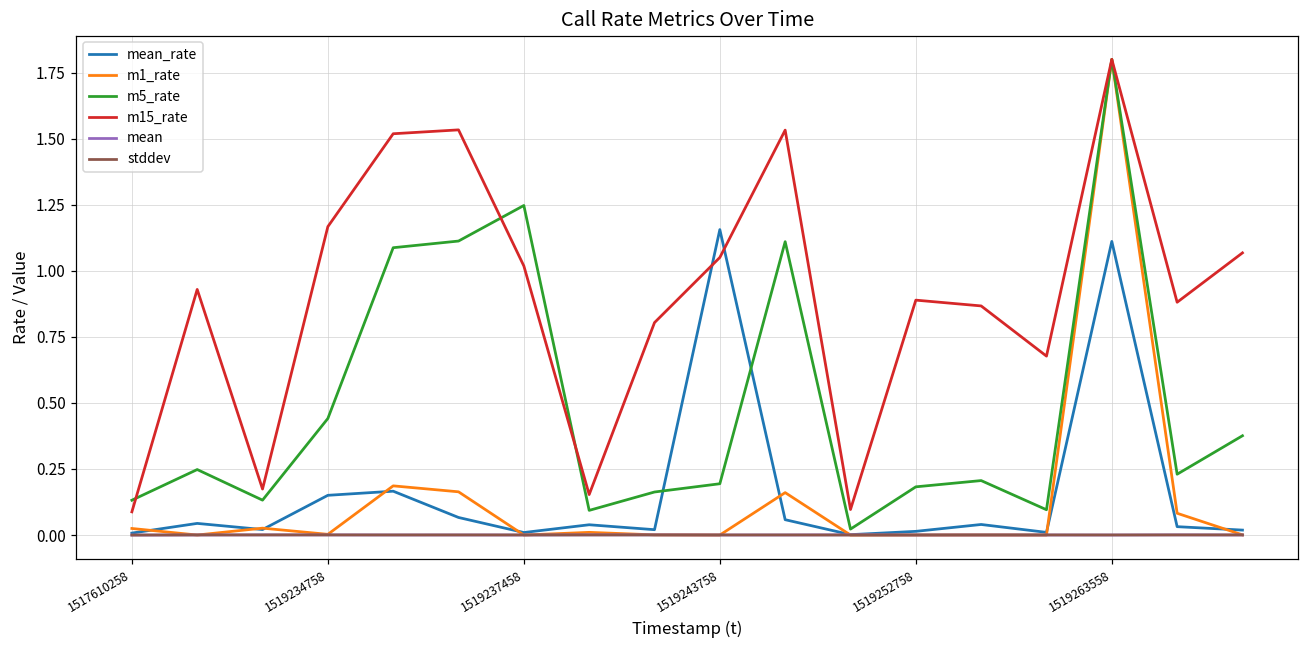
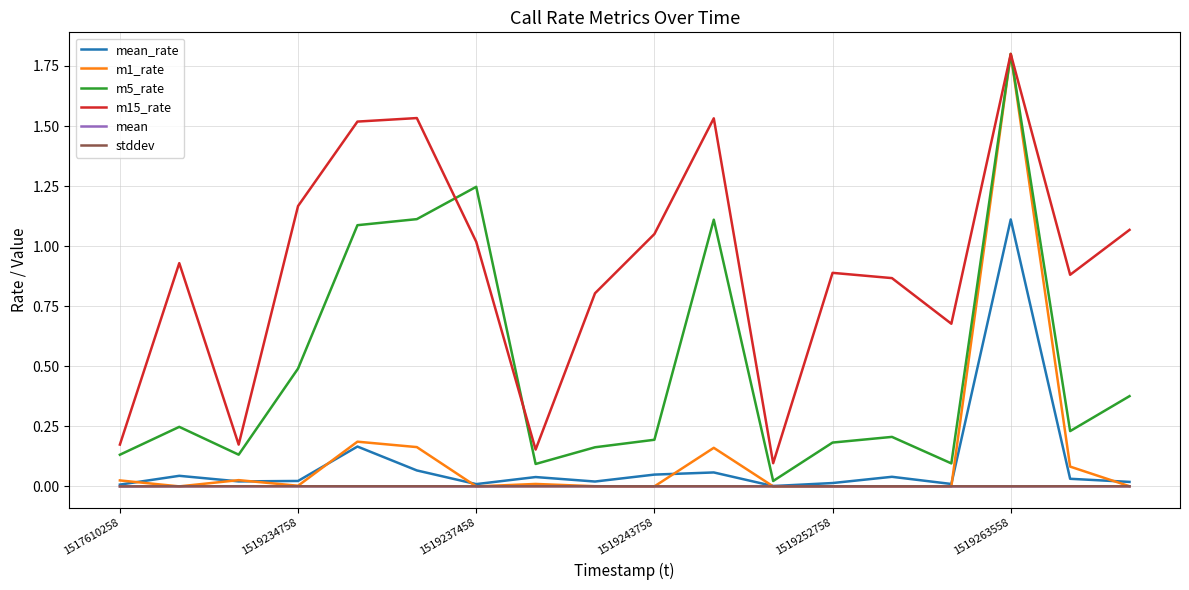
m15_rate, 1517610258: 0.09 -> 0.17
mean_rate, 1519234758: 0.15 -> 0.02
m5_rate, 1519234758: 0.44 -> 0.49
mean_rate, 1519243758: 1.16 -> 0.05
